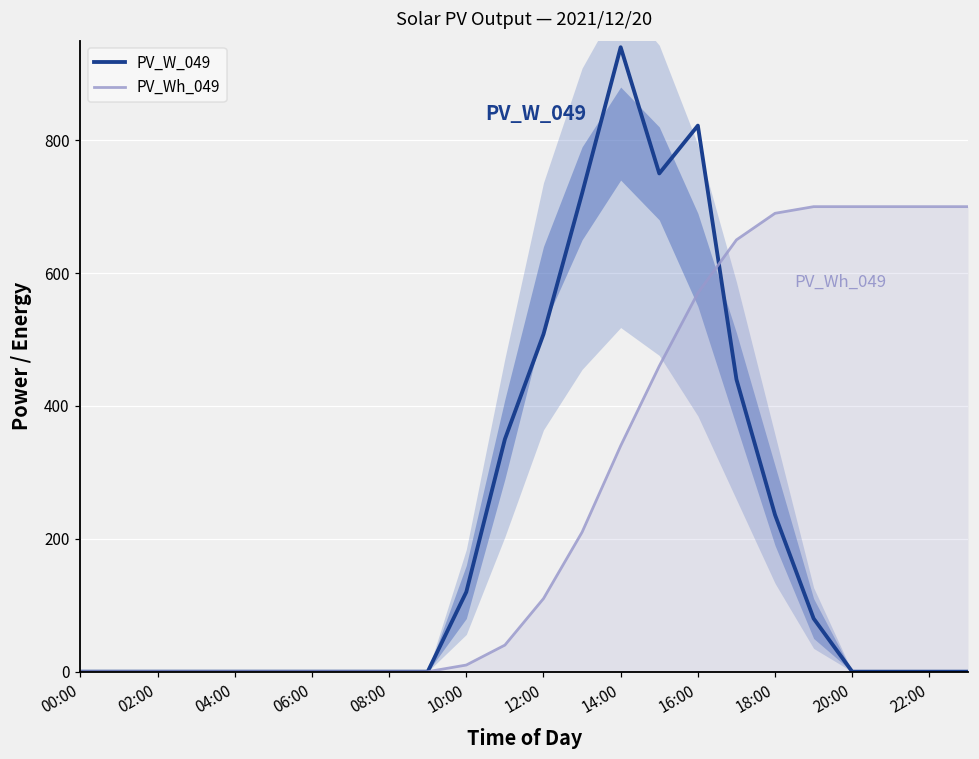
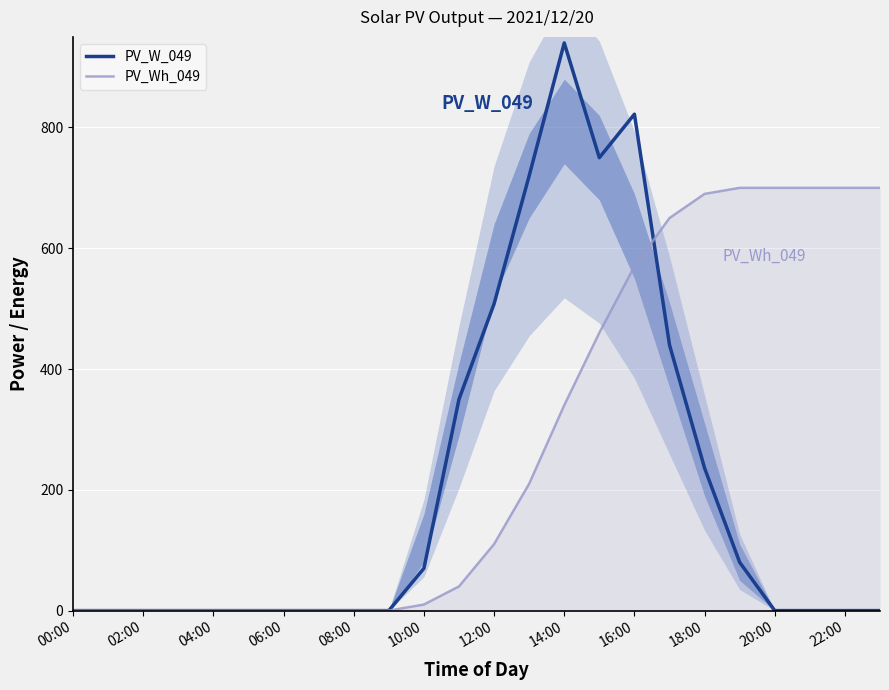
PV_W_049, 10:00: 120 -> 70
